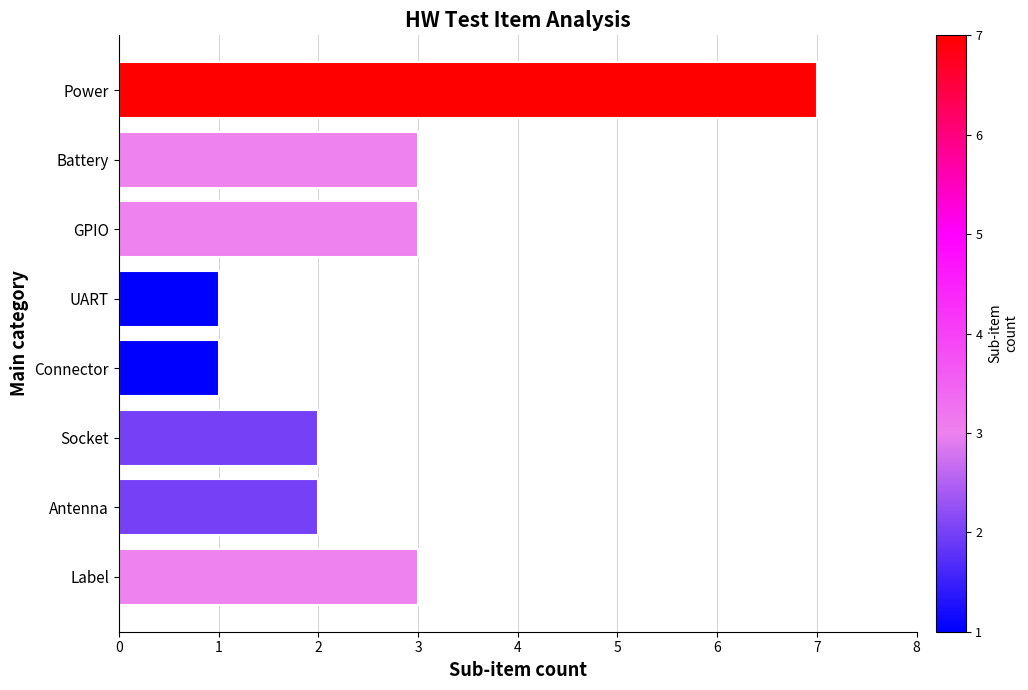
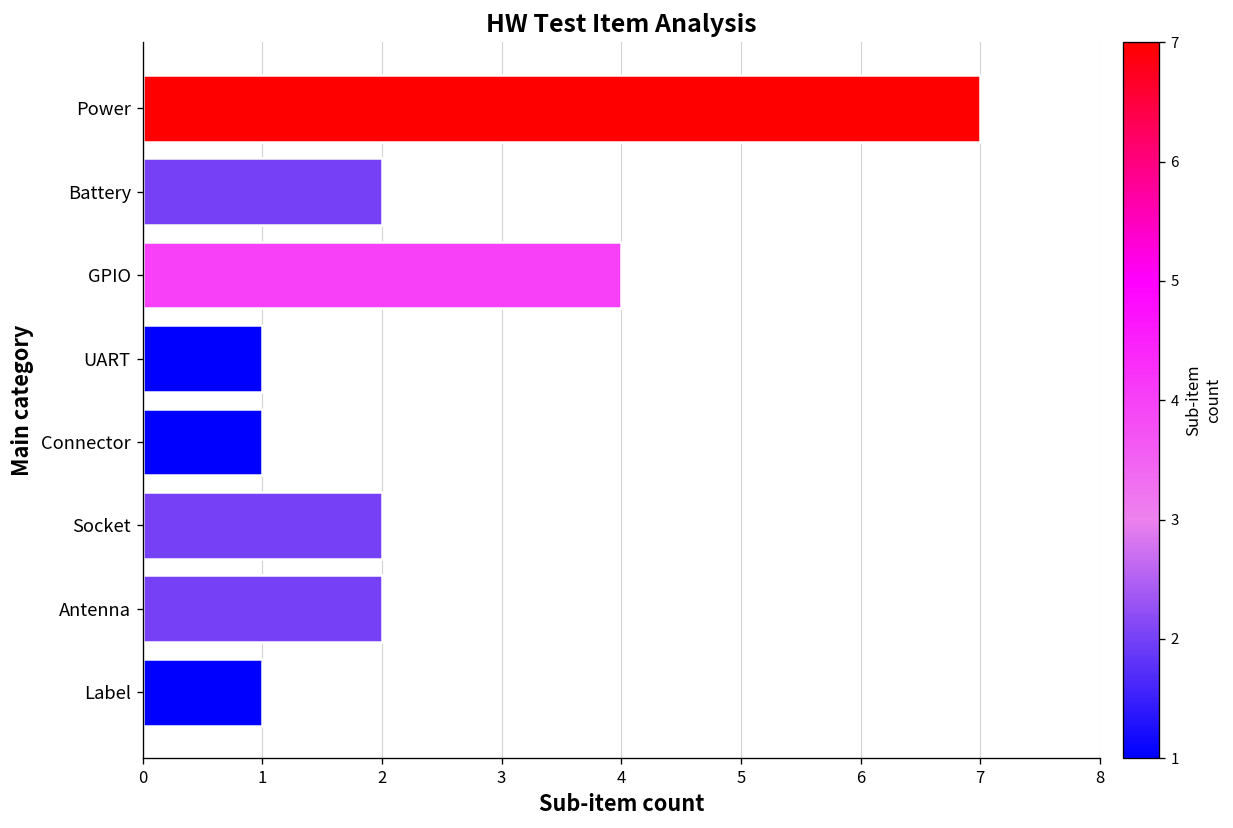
Battery: 3 -> 2
GPIO: 3 -> 4
Label: 3 -> 1
